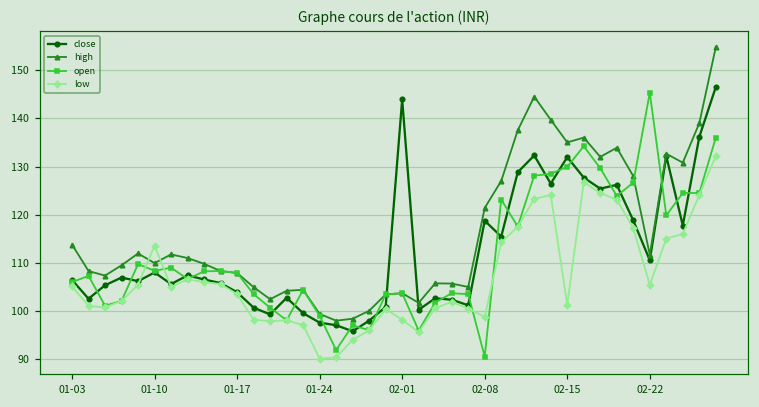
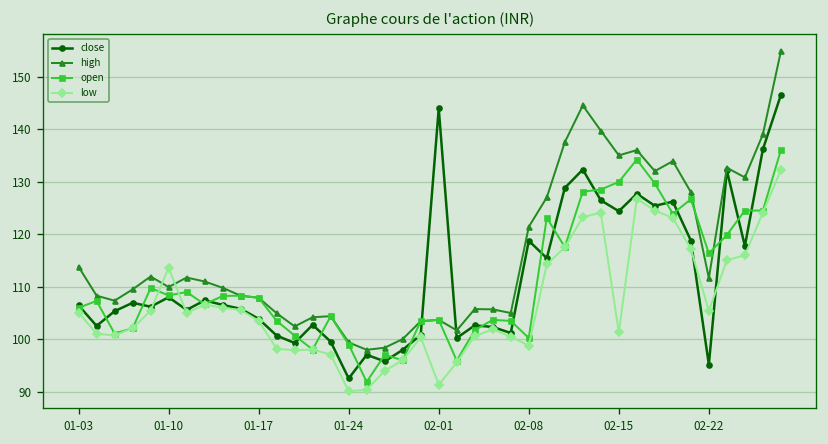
close, 01-24: 98 -> 93
low, 02-01: 98 -> 91
open, 02-08: 91 -> 100
close, 02-15: 132 -> 124
close, 02-22: 111 -> 95
open, 02-22: 145 -> 116
